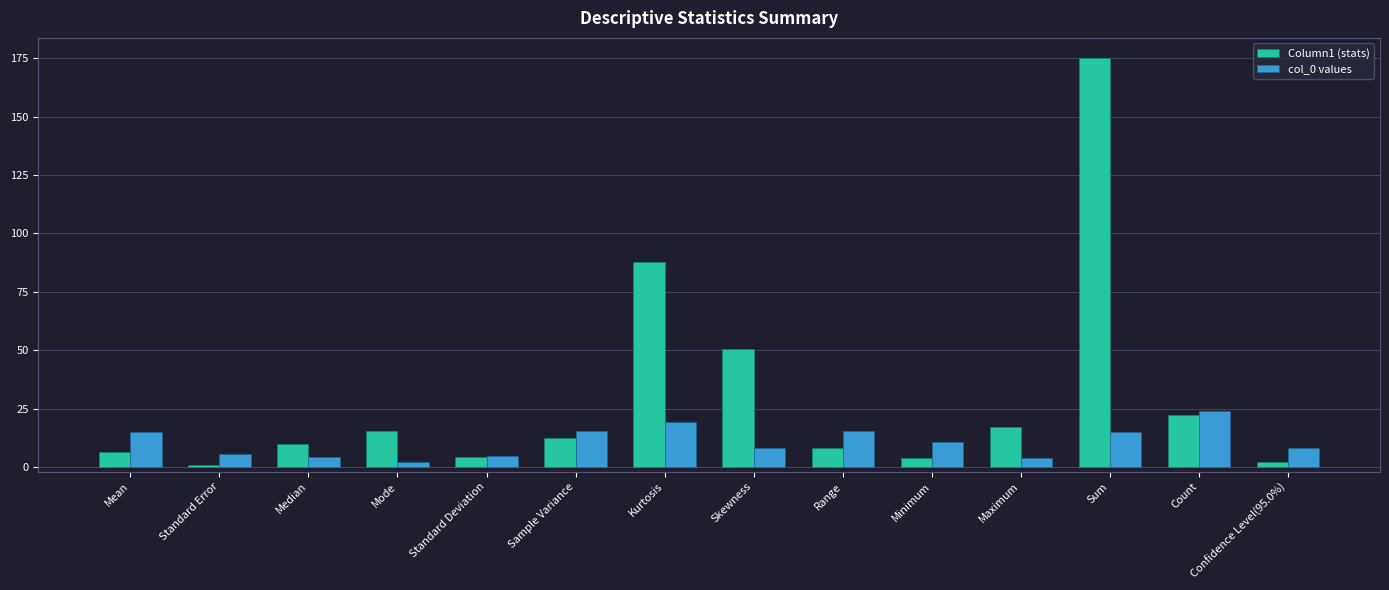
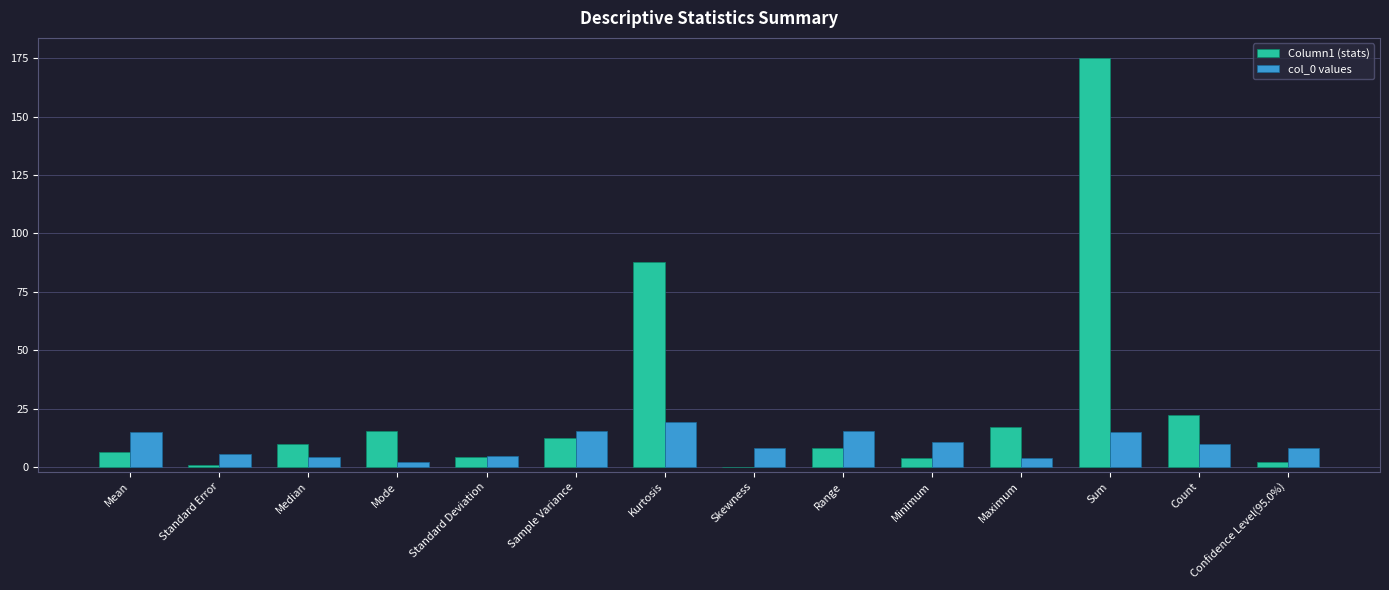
Column1 (stats), Skewness: 50 -> 0
col_0 values, Count: 24 -> 10
